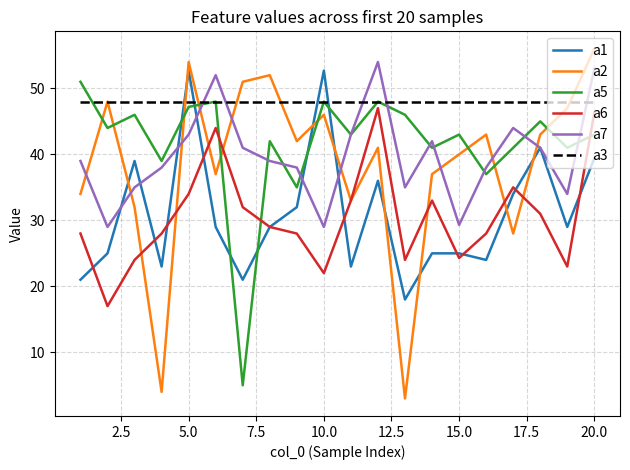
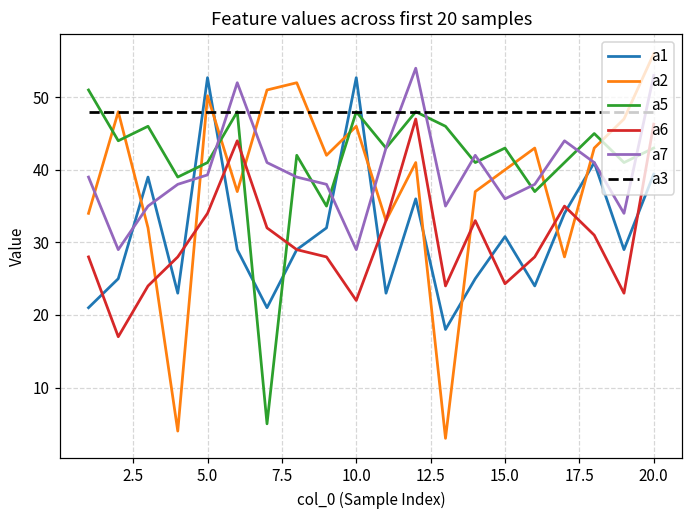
a2, 5.0: 54 -> 50
a5, 5.0: 47 -> 41
a7, 5.0: 43 -> 39
a1, 15.0: 25 -> 31
a7, 15.0: 29 -> 36
